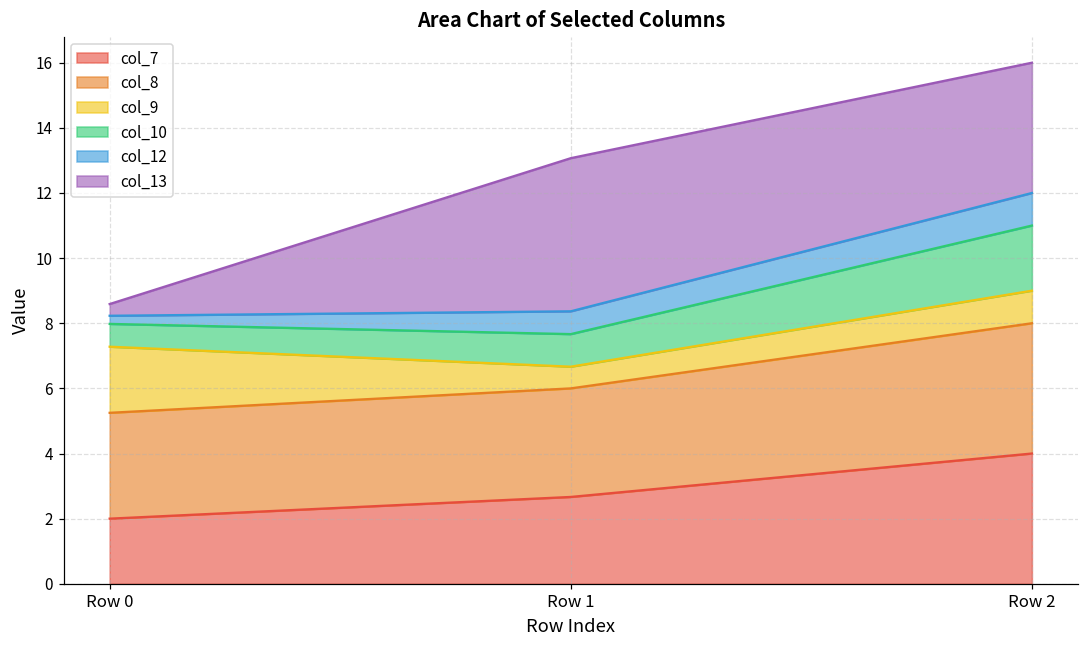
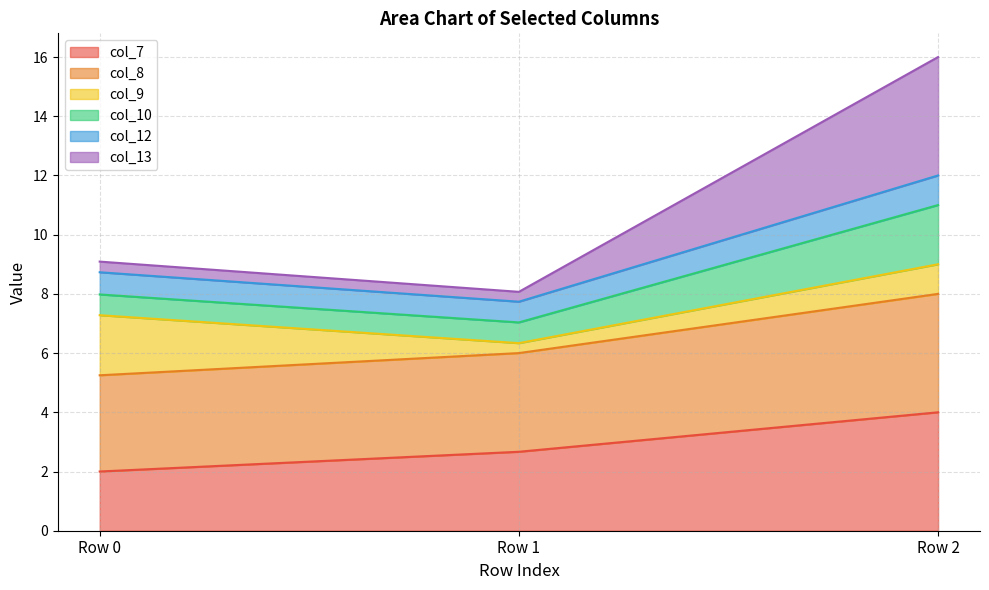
col_12, Row 0: 0.3 -> 0.8
col_9, Row 1: 0.7 -> 0.3
col_10, Row 1: 1.0 -> 0.7
col_13, Row 1: 4.7 -> 0.3
